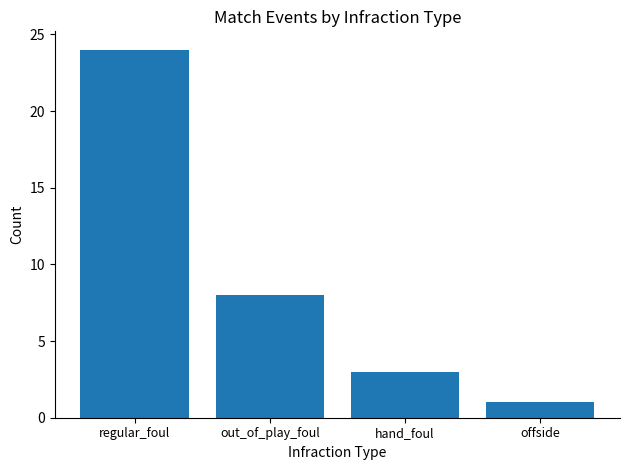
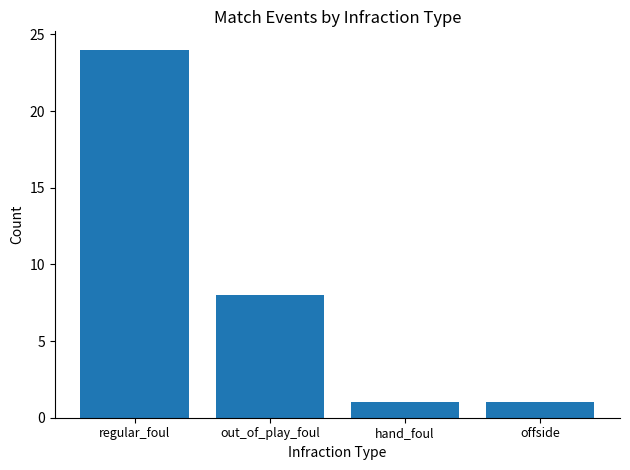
hand_foul: 3 -> 1
